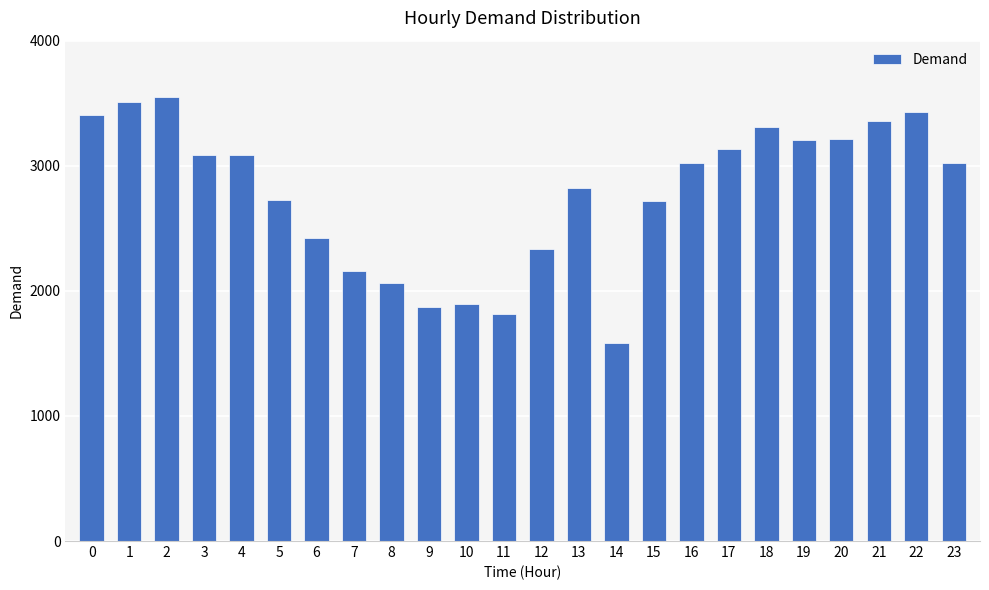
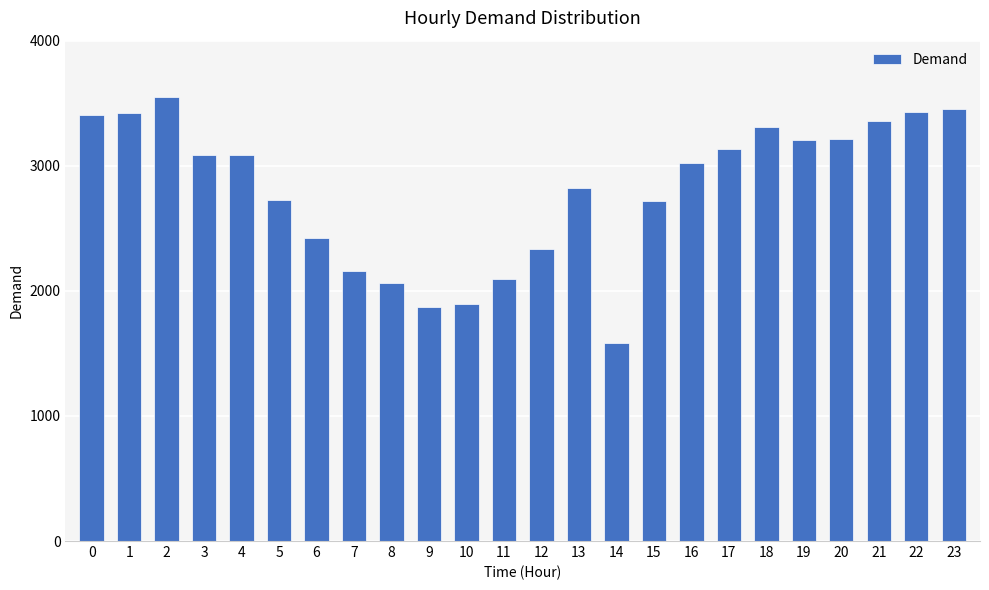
1: 3510 -> 3430
11: 1820 -> 2100
23: 3020 -> 3460
